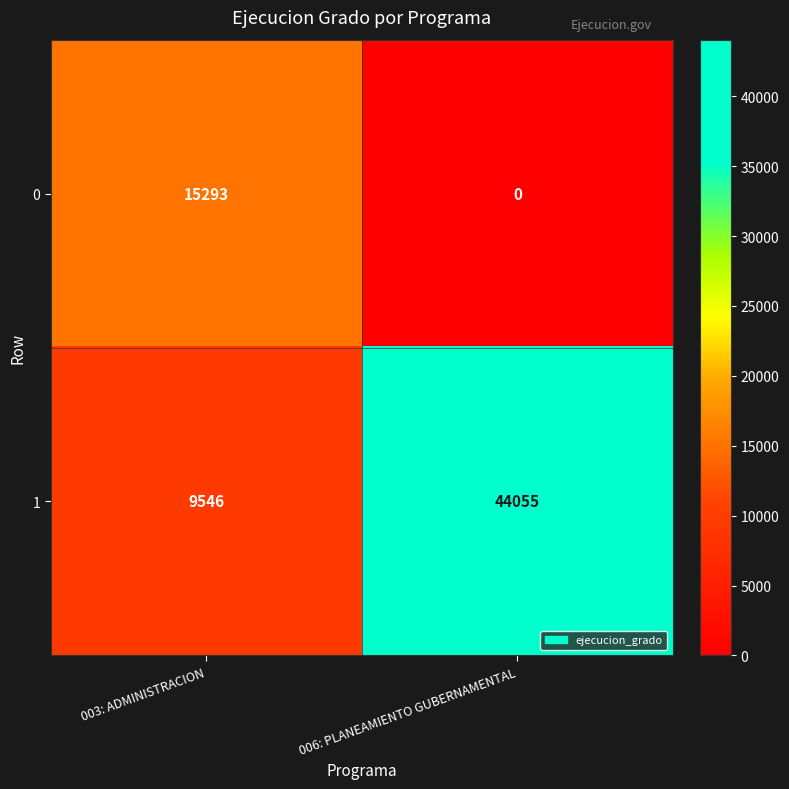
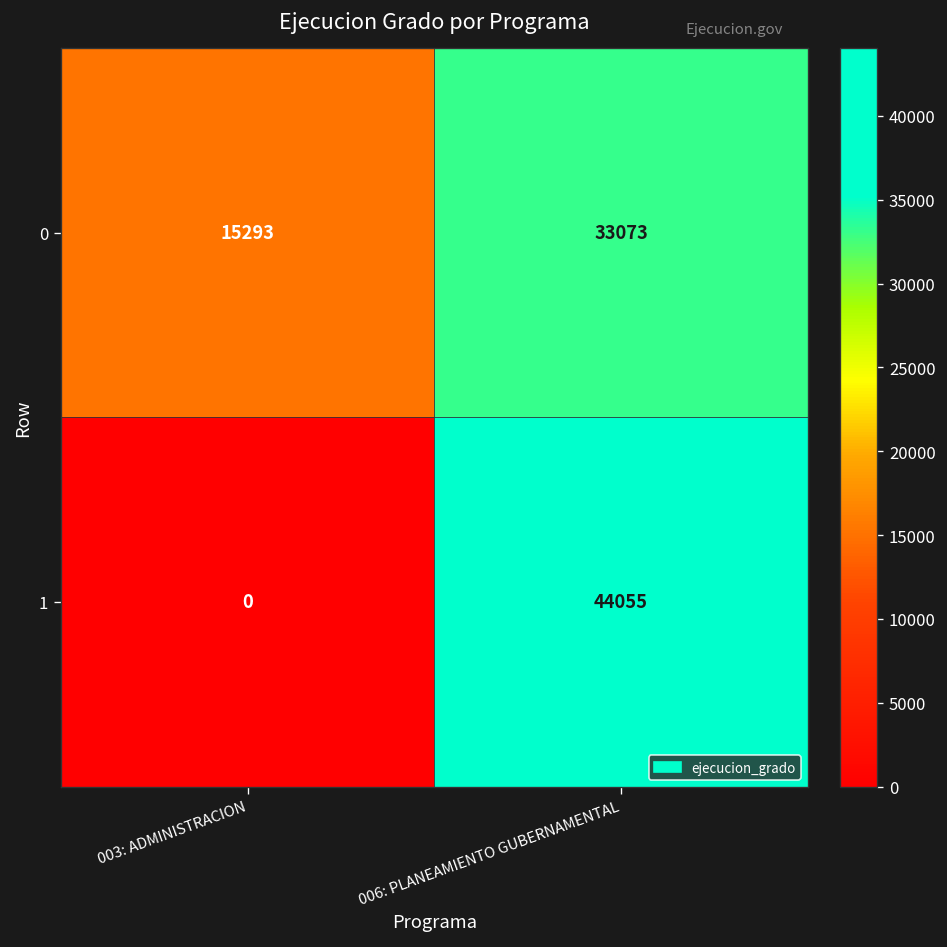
0, 006: PLANEAMIENTO GUBERNAMENTAL: 0 -> 33073
1, 003: ADMINISTRACION: 9546 -> 0
